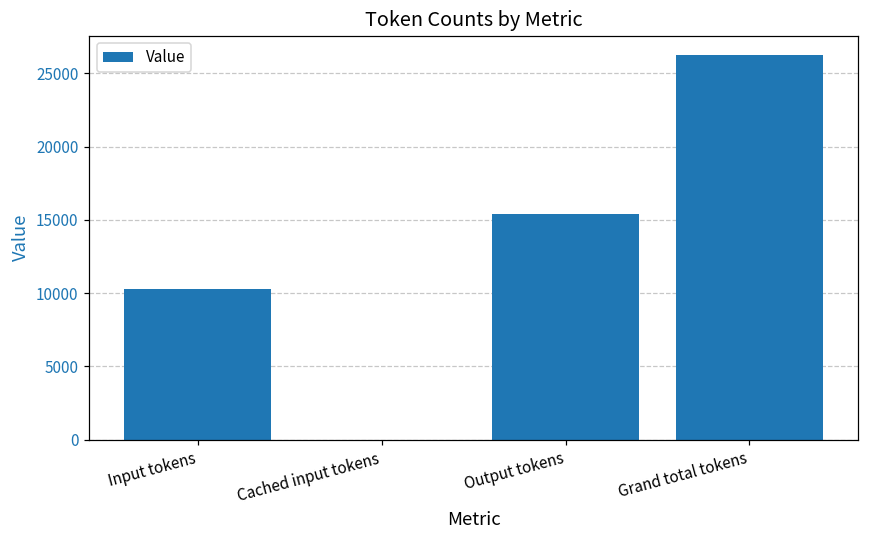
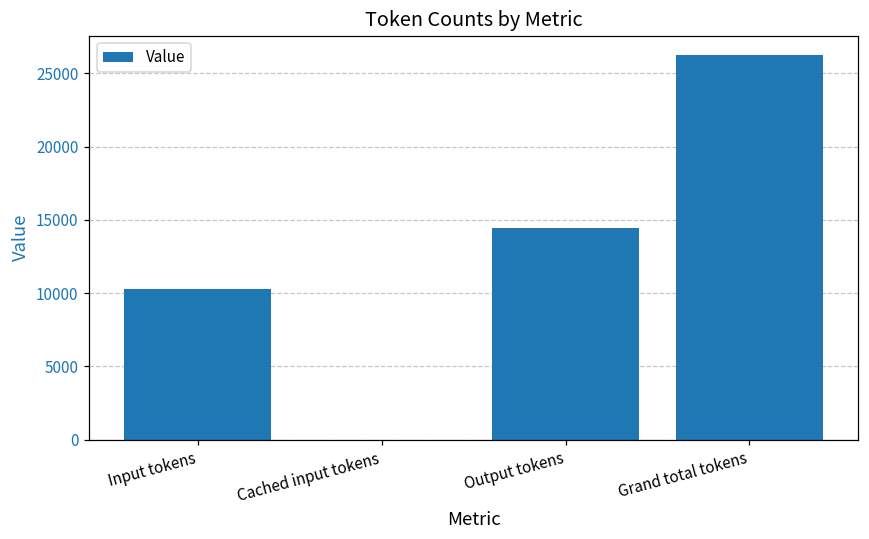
Output tokens: 15400 -> 14500
